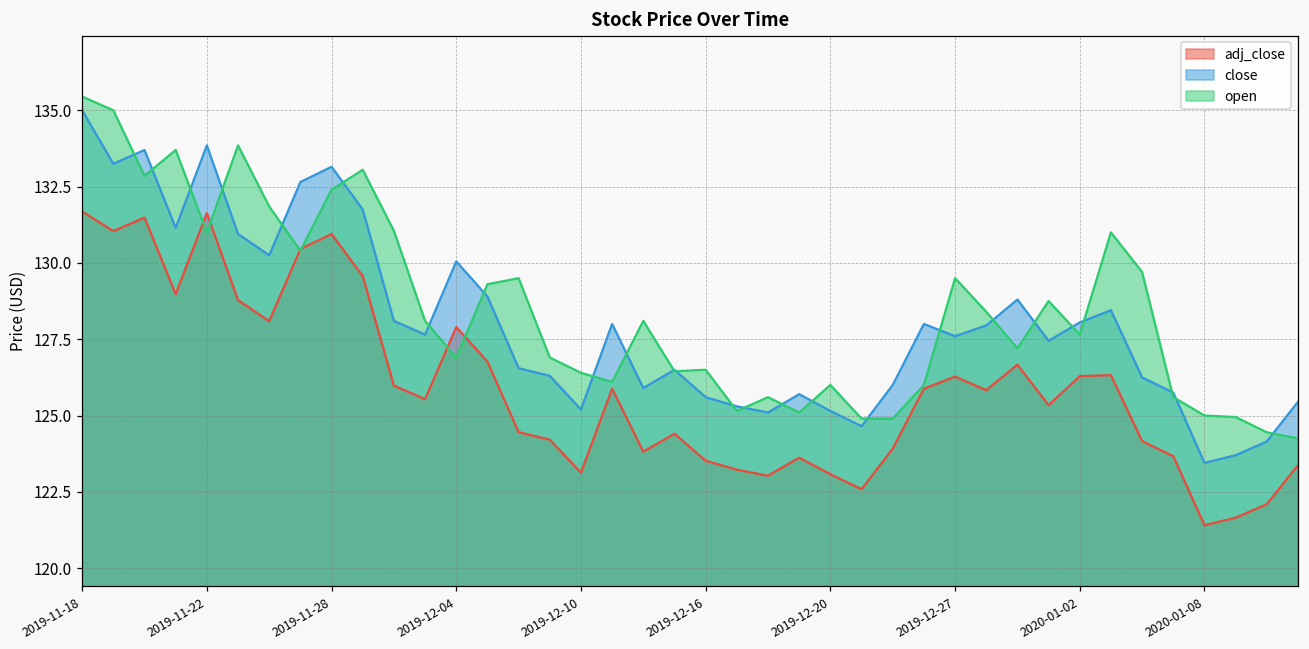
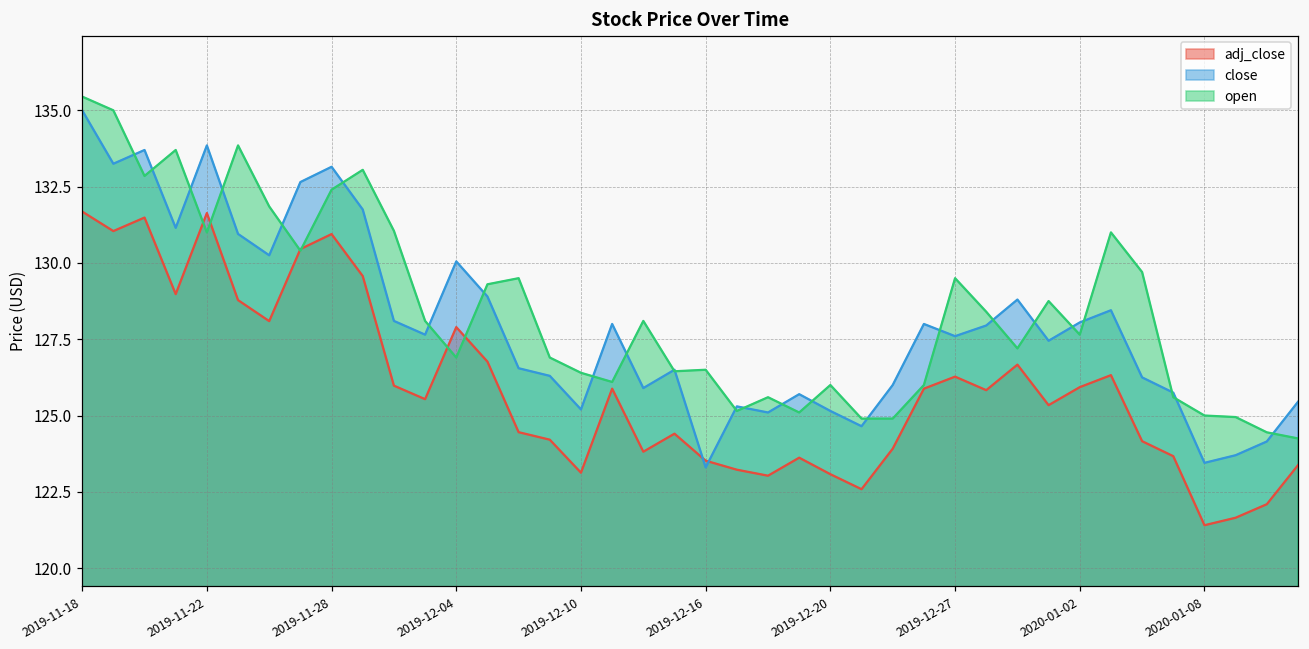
close, 2019-12-16: 125.6 -> 123.3
adj_close, 2020-01-02: 126.3 -> 125.9
